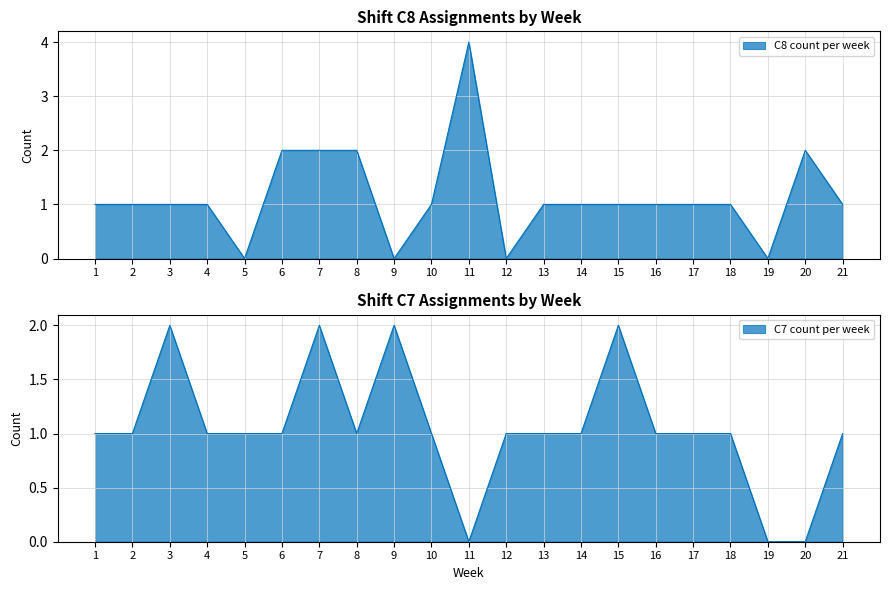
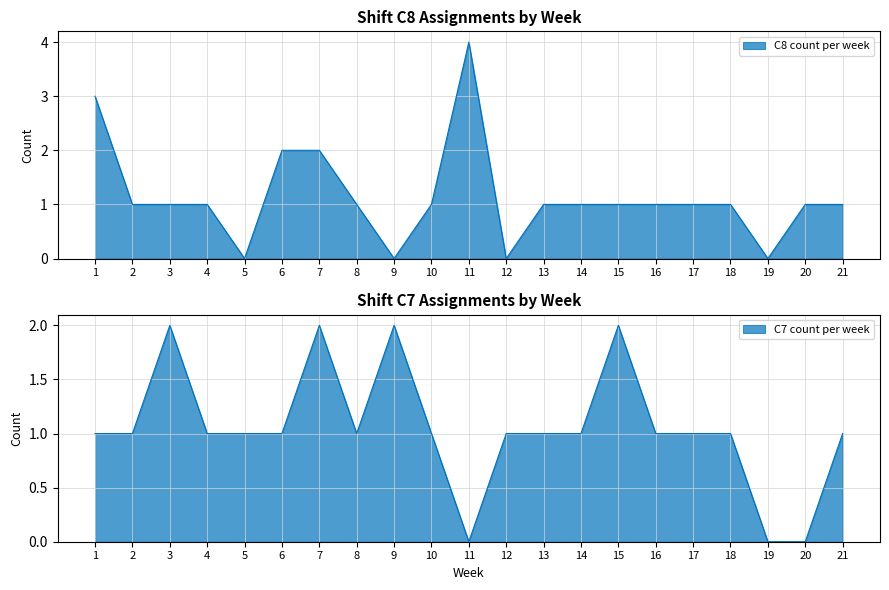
Shift C8 Assignments by Week, 1: 1 -> 3
Shift C8 Assignments by Week, 8: 2 -> 1
Shift C8 Assignments by Week, 20: 2 -> 1
